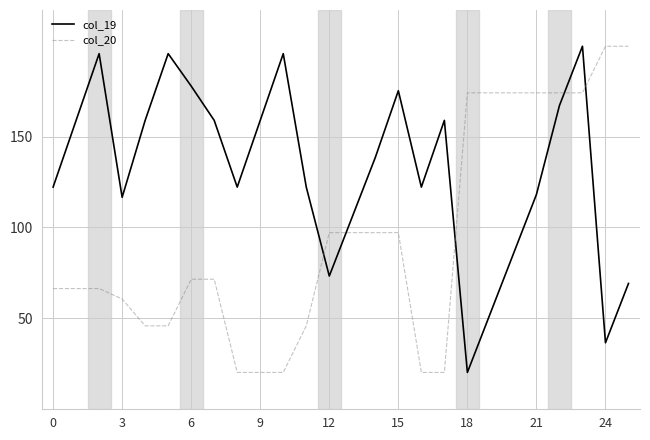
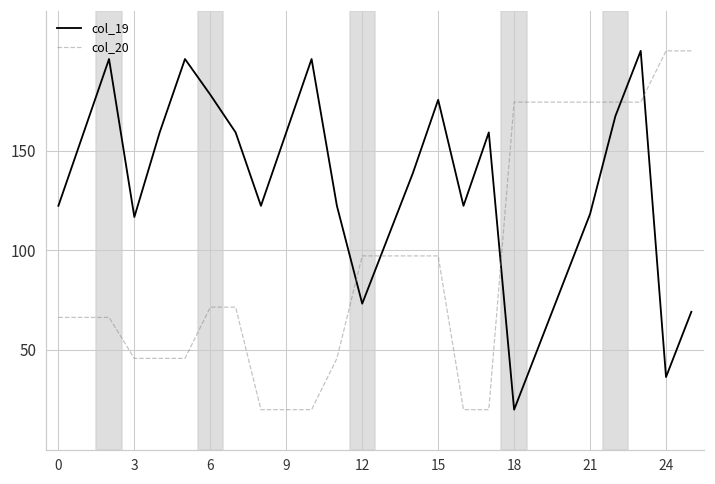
col_20, 3: 61 -> 46
